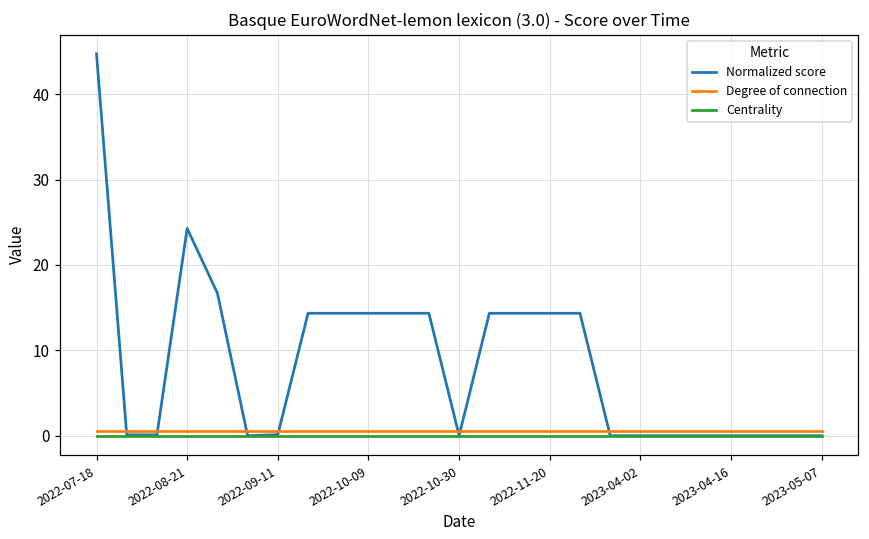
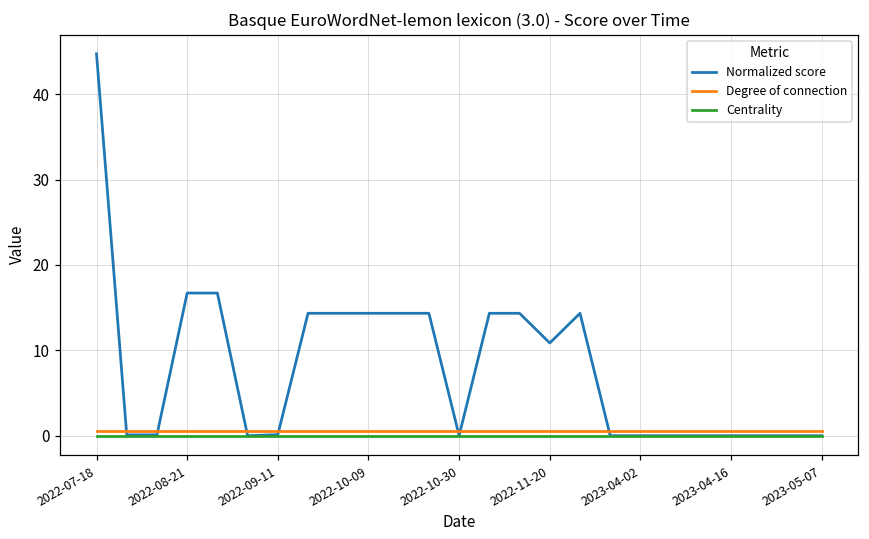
Normalized score, 2022-08-21: 24 -> 17
Normalized score, 2022-11-20: 14 -> 11
